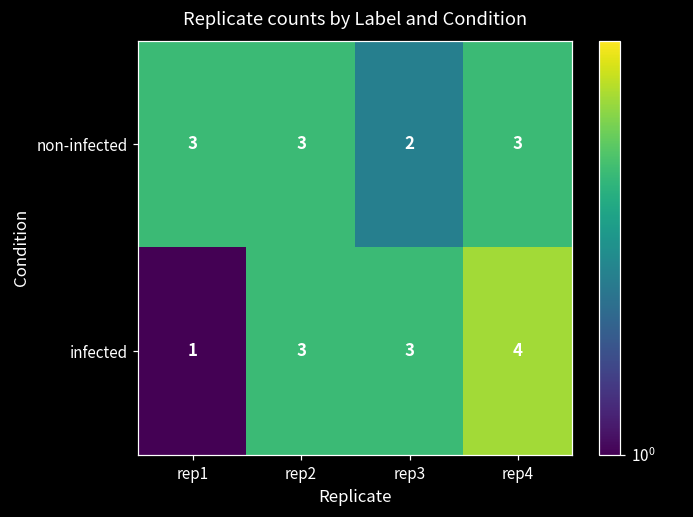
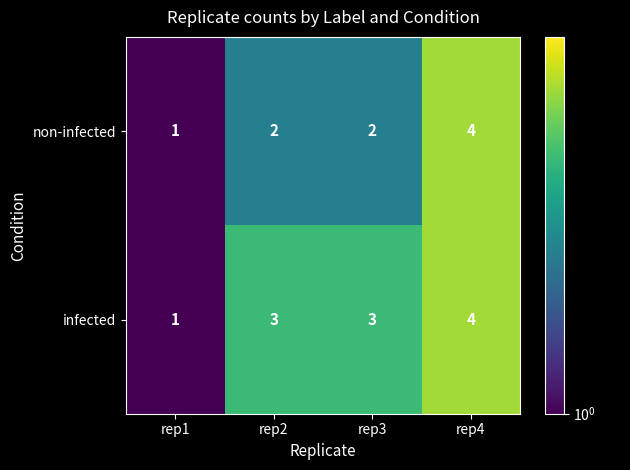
non-infected, rep1: 3 -> 1
non-infected, rep2: 3 -> 2
non-infected, rep4: 3 -> 4
